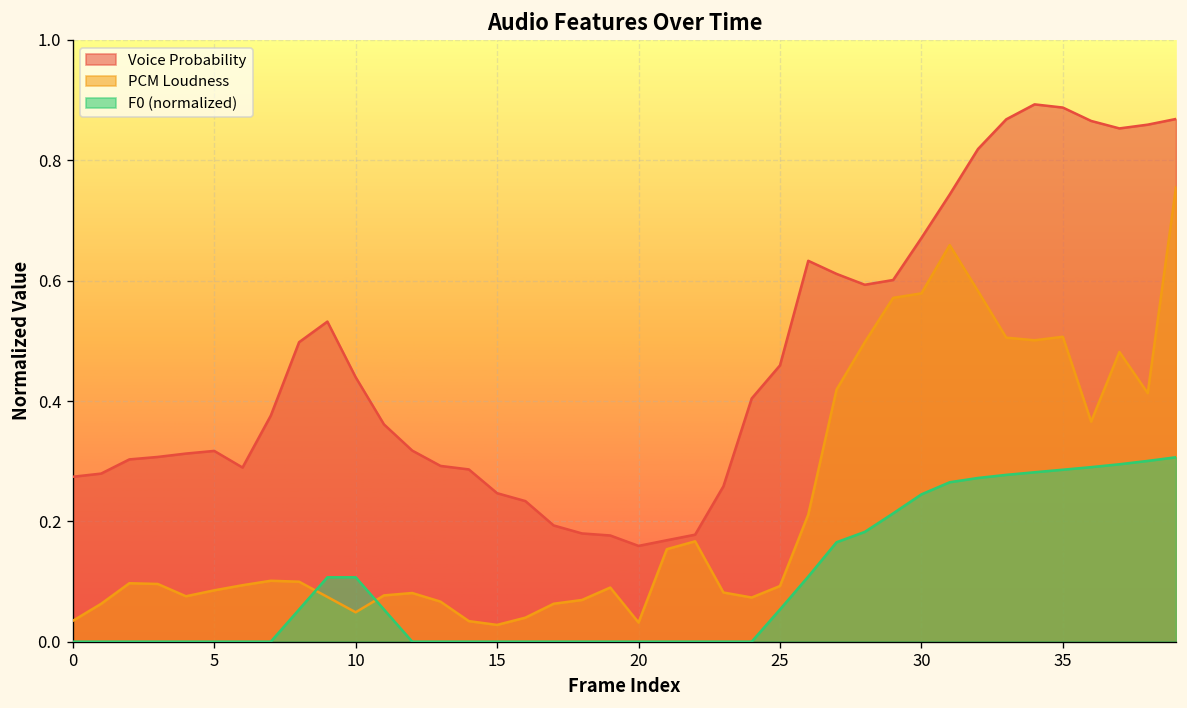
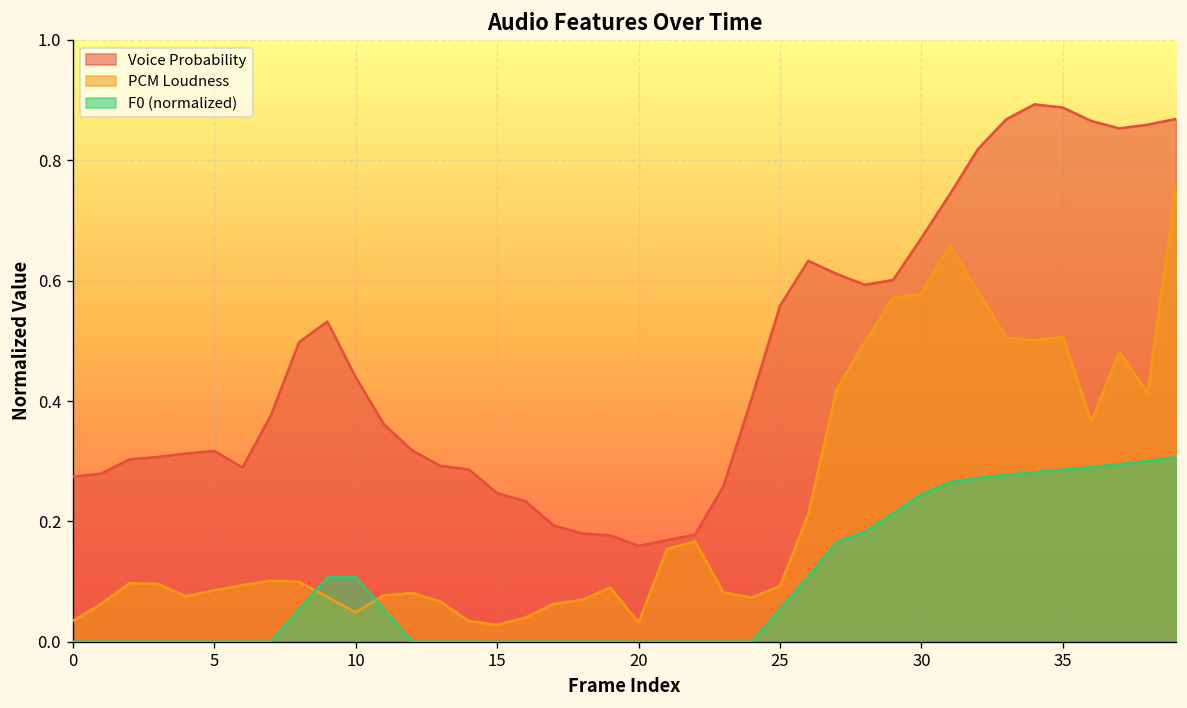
Voice Probability, 25: 0.46 -> 0.56
